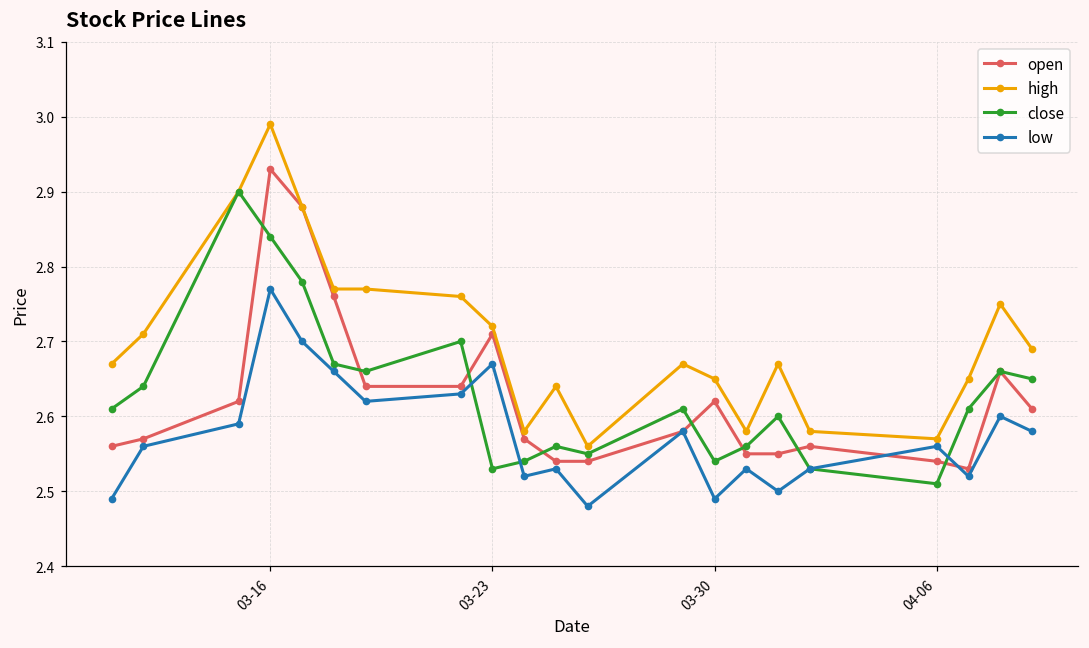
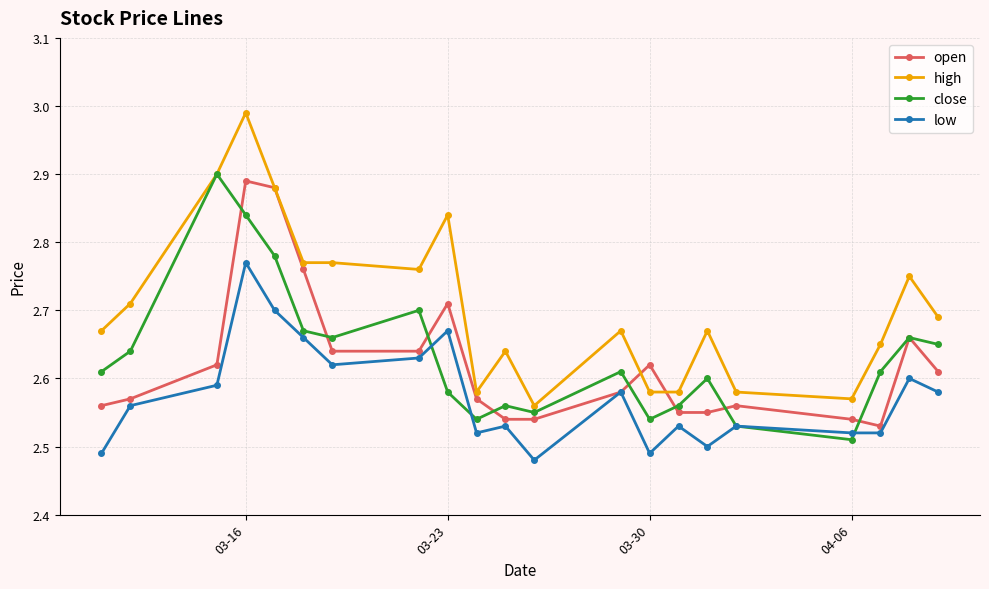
open, 03-16: 2.93 -> 2.89
high, 03-23: 2.72 -> 2.84
close, 03-23: 2.53 -> 2.58
high, 03-30: 2.65 -> 2.58
low, 04-06: 2.56 -> 2.52
